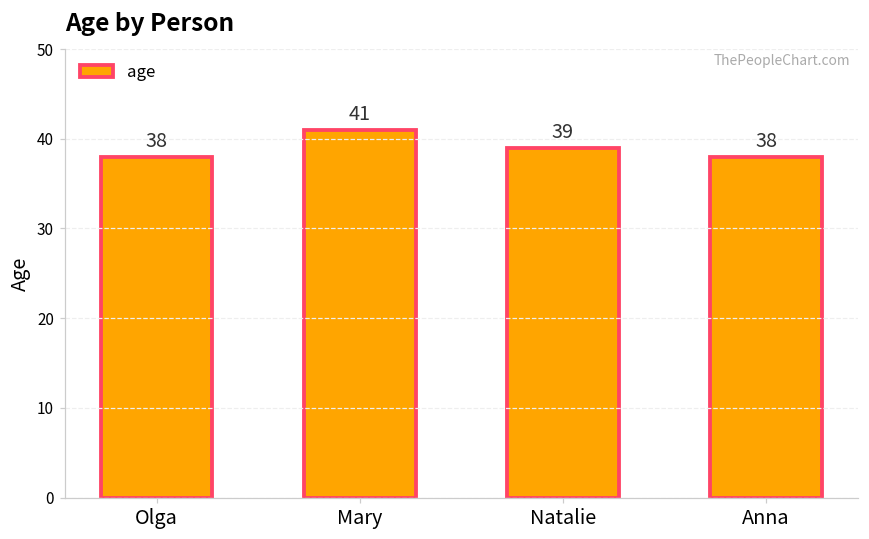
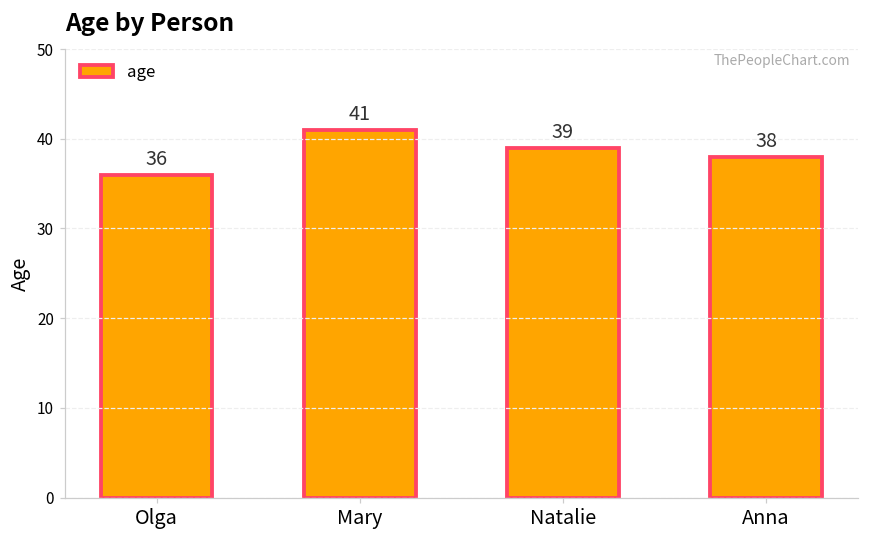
Olga: 38 -> 36
